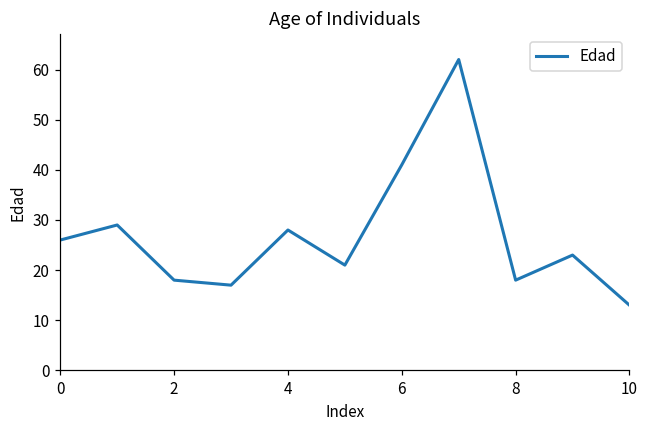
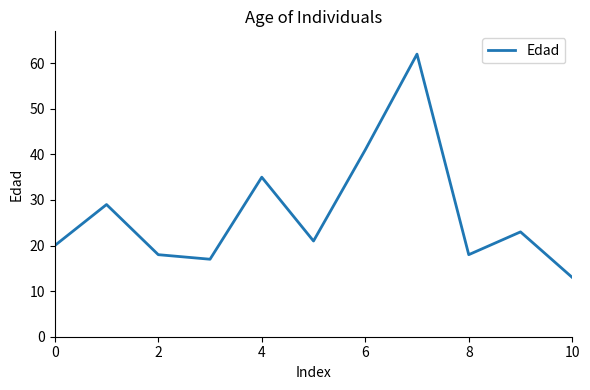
0: 26 -> 20
4: 28 -> 35
